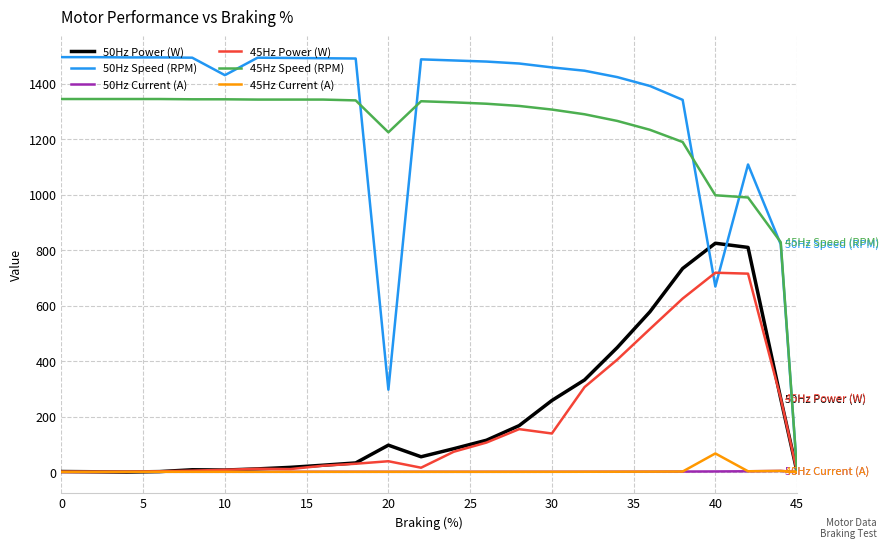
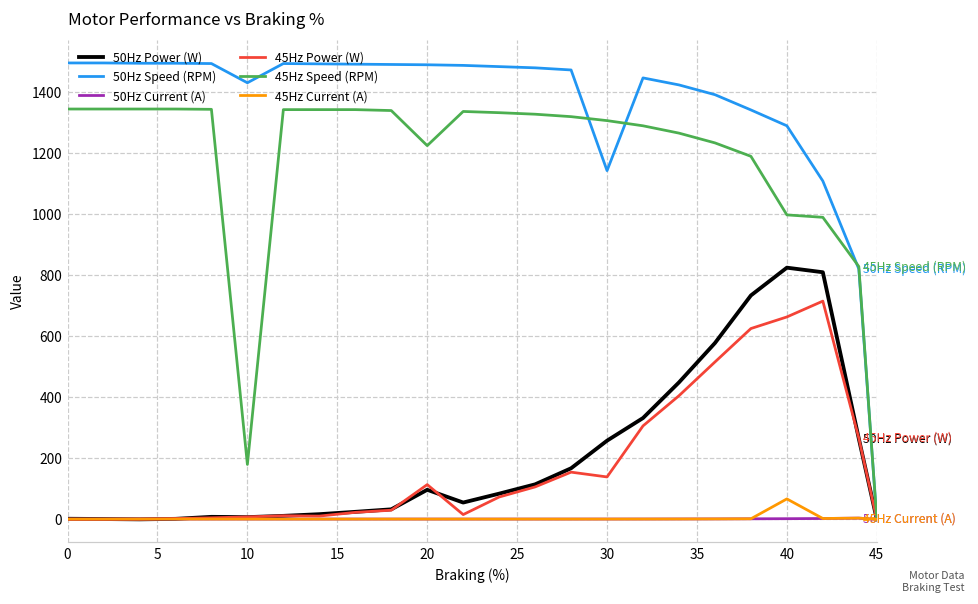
45Hz Speed (RPM), 10: 1340 -> 180
50Hz Speed (RPM), 20: 300 -> 1490
45Hz Power (W), 20: 40 -> 110
50Hz Speed (RPM), 30: 1460 -> 1140
50Hz Speed (RPM), 40: 670 -> 1290
45Hz Power (W), 40: 720 -> 660
